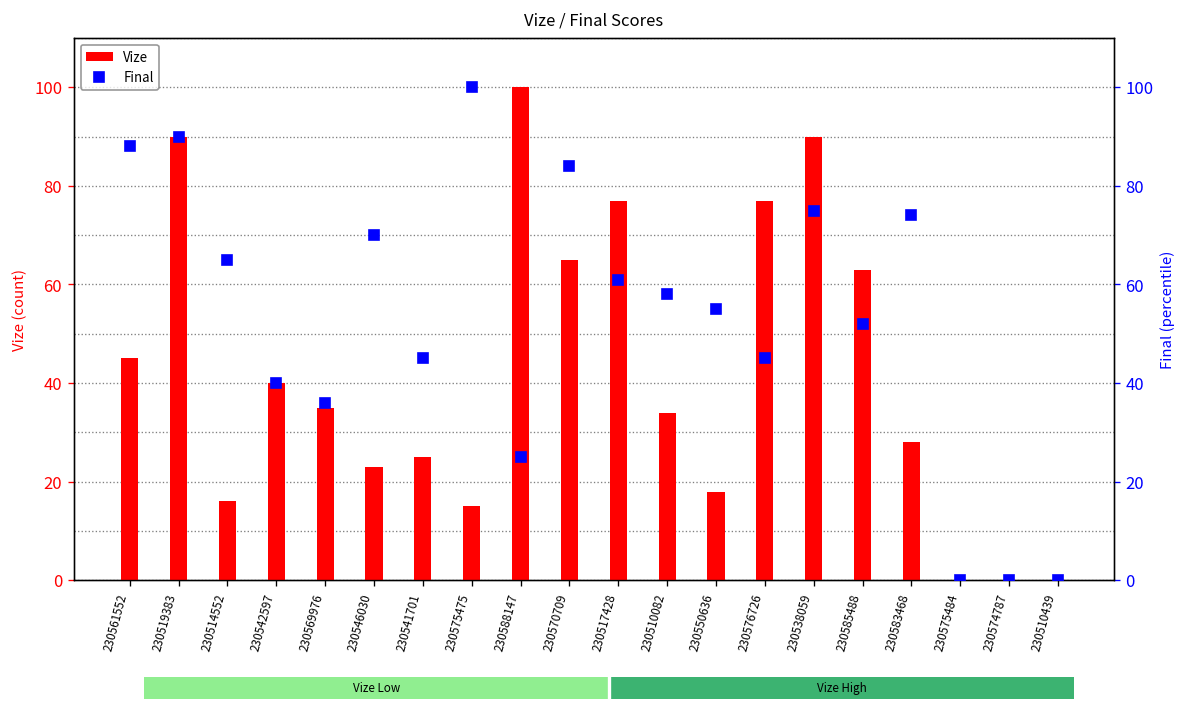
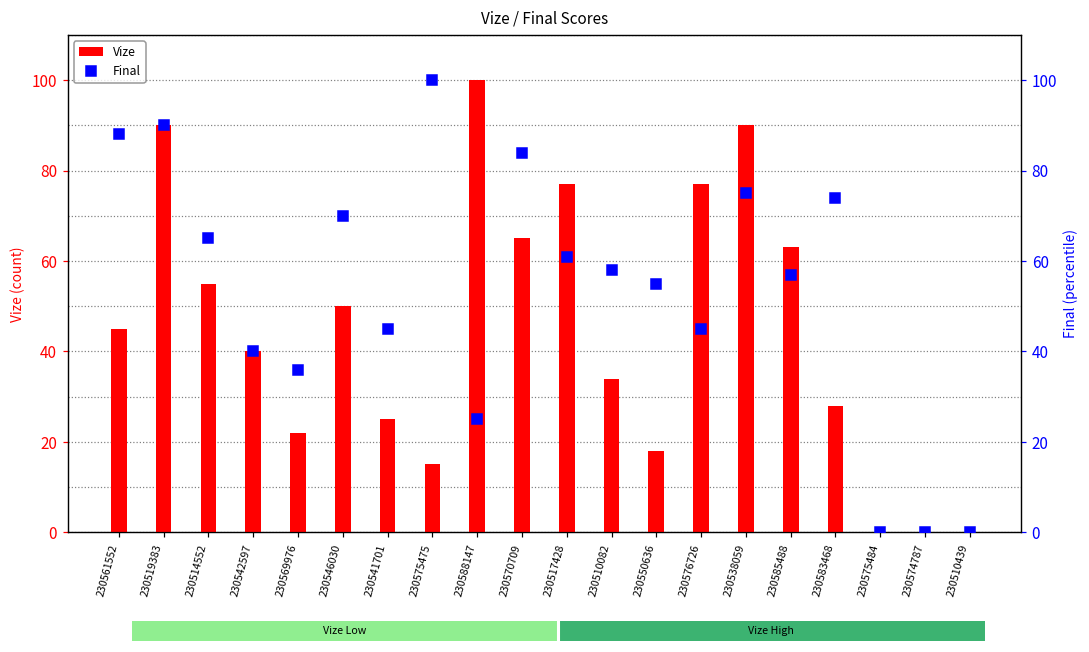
Vize, 230514552: 16 -> 55
Vize, 230569976: 35 -> 22
Vize, 230546030: 23 -> 50
Final, 230585488: 52 -> 57
